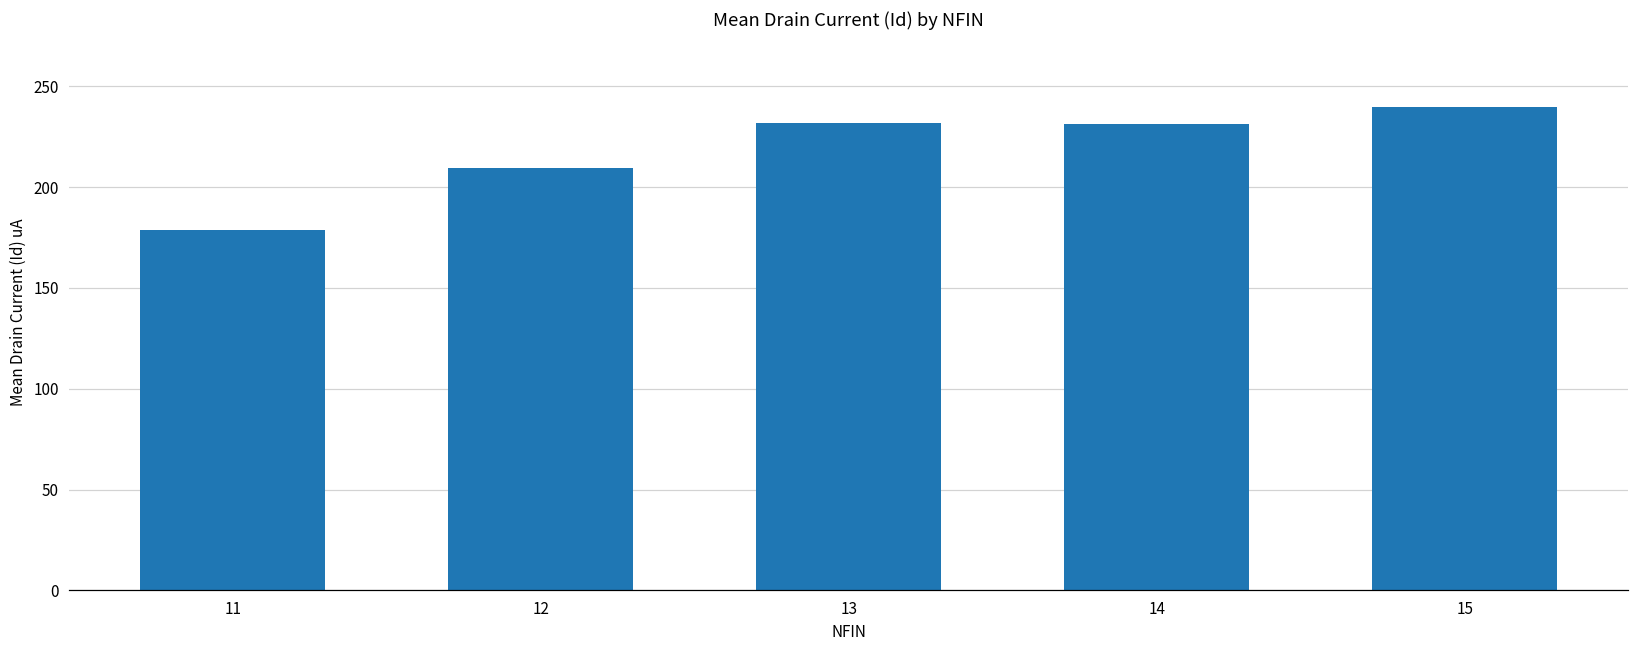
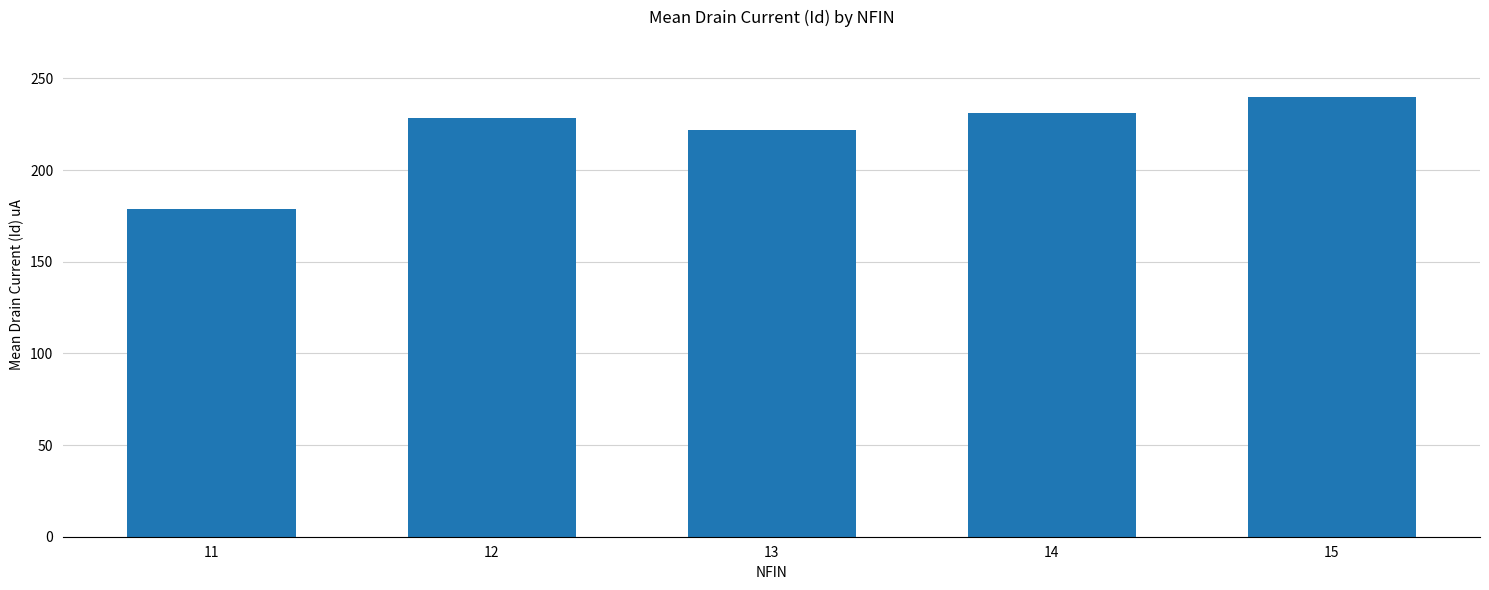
12: 210 -> 228
13: 232 -> 222
